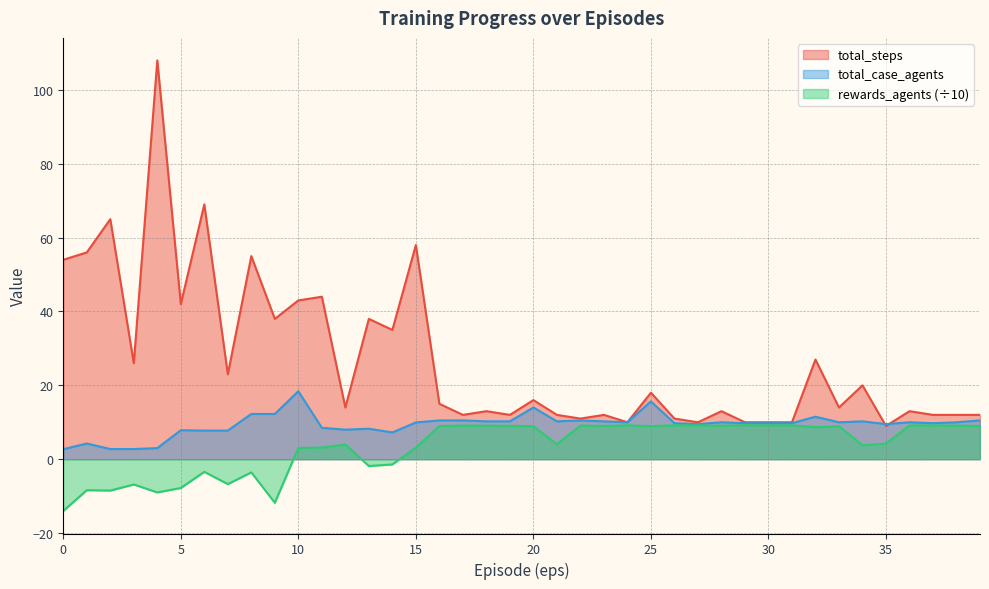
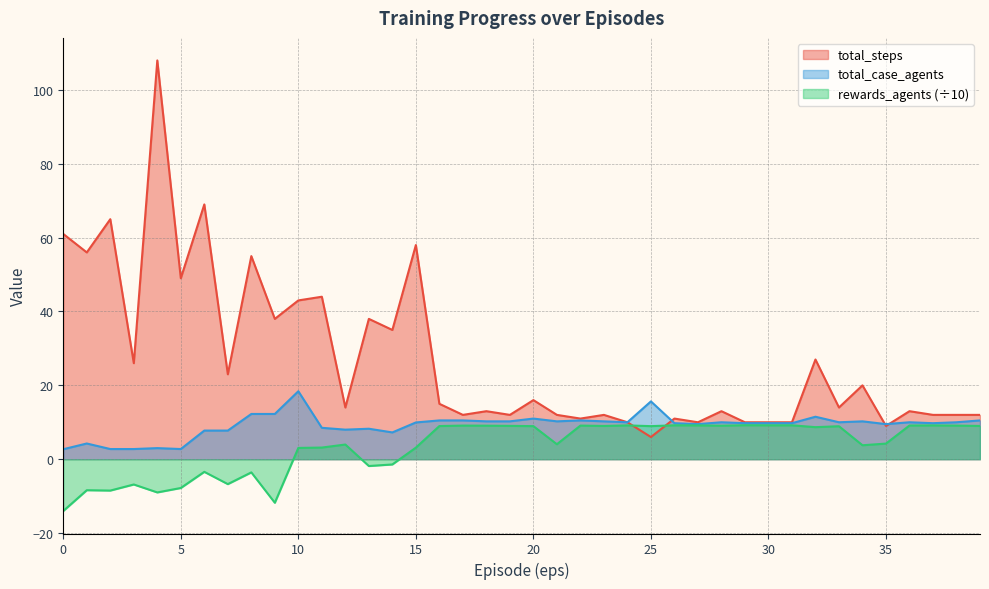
total_steps, 0: 54 -> 61
total_steps, 5: 42 -> 49
total_case_agents, 5: 8 -> 3
total_case_agents, 20: 14 -> 11
total_steps, 25: 18 -> 6
